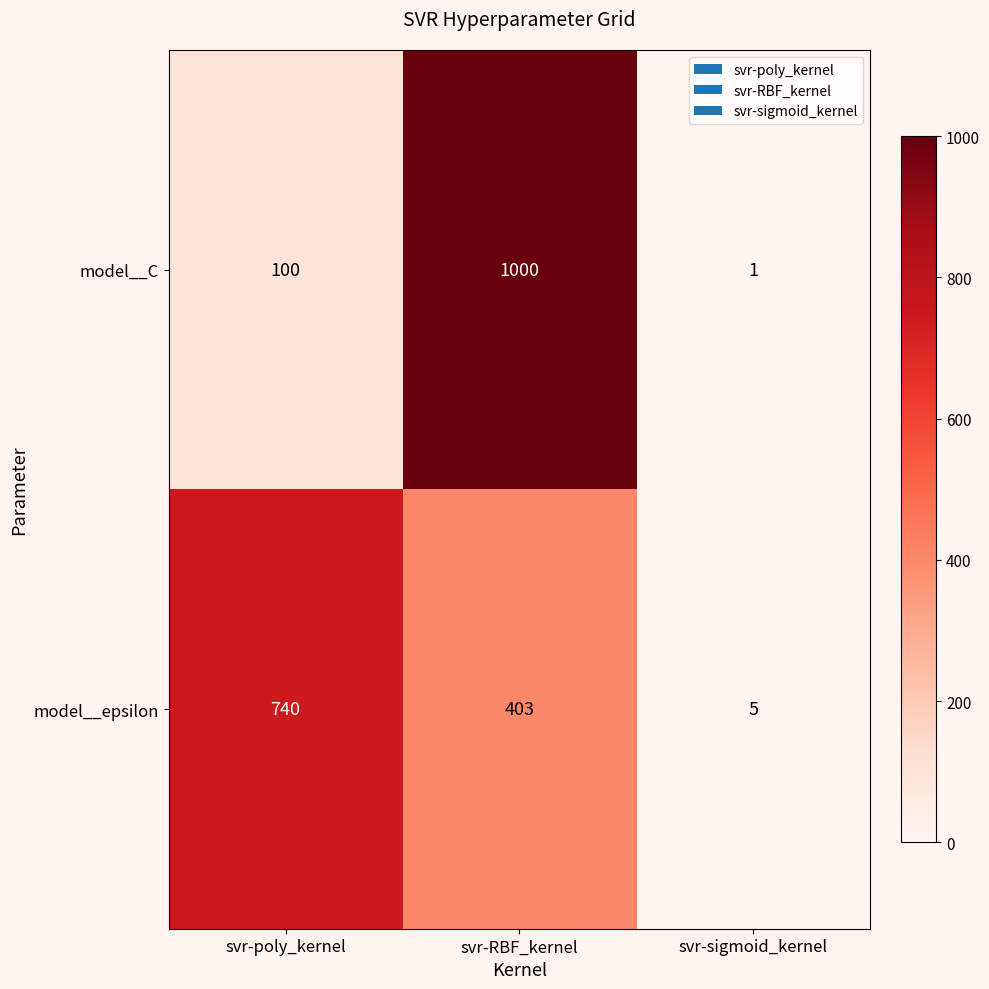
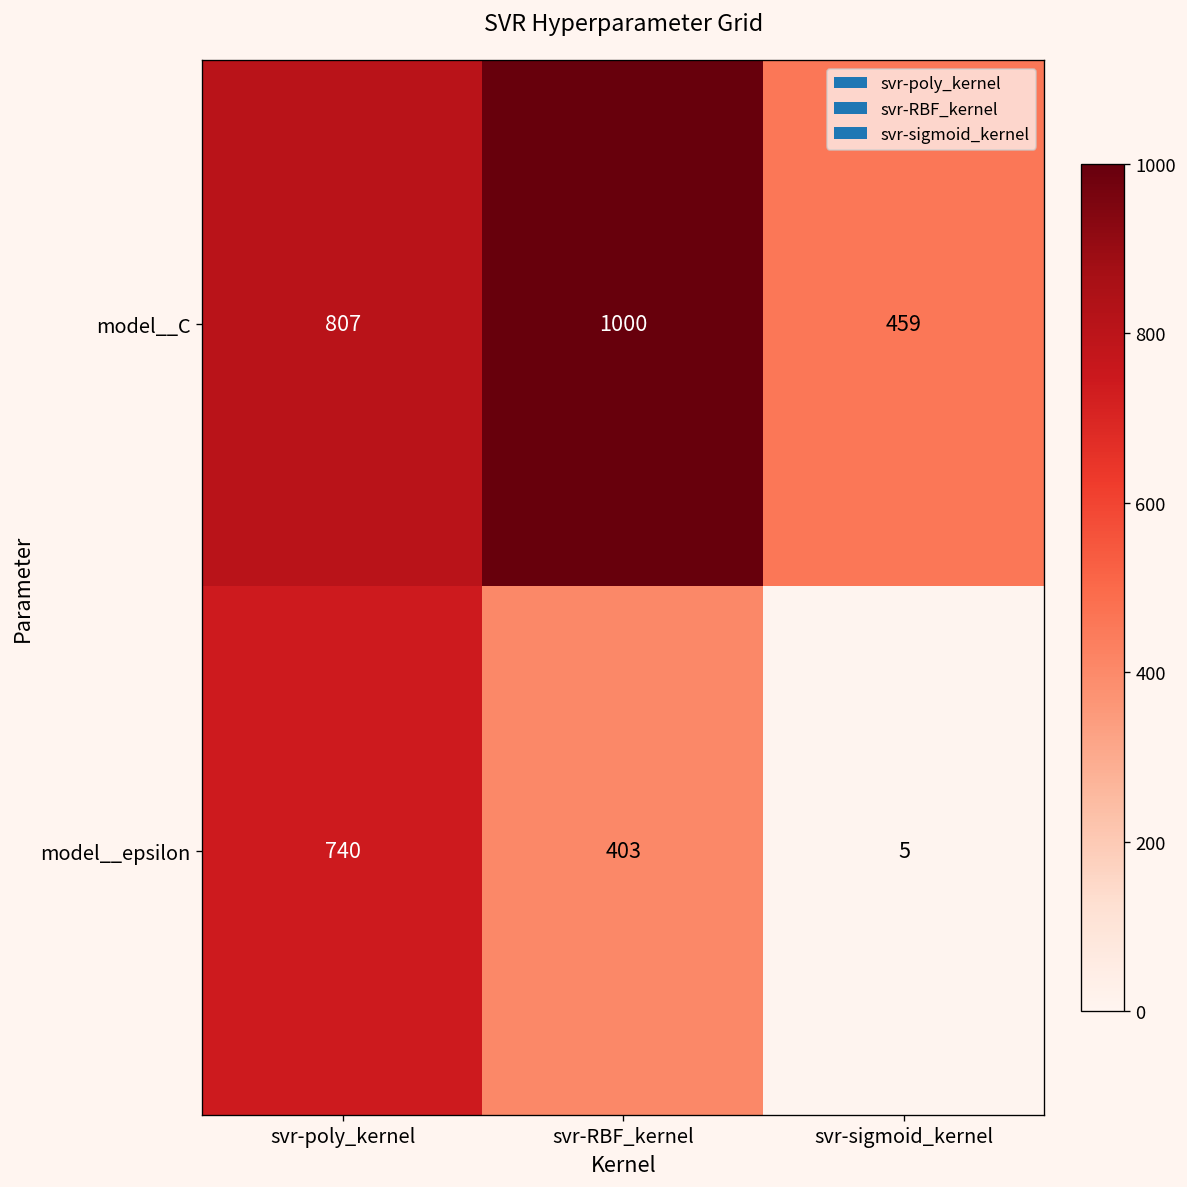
model__C, svr-poly_kernel: 100 -> 807
model__C, svr-sigmoid_kernel: 1 -> 459
